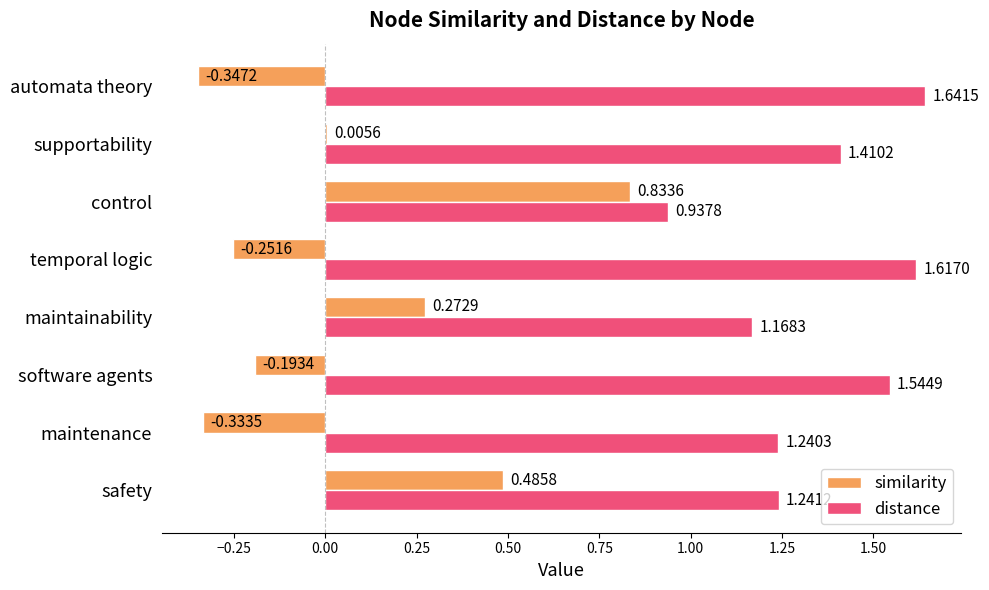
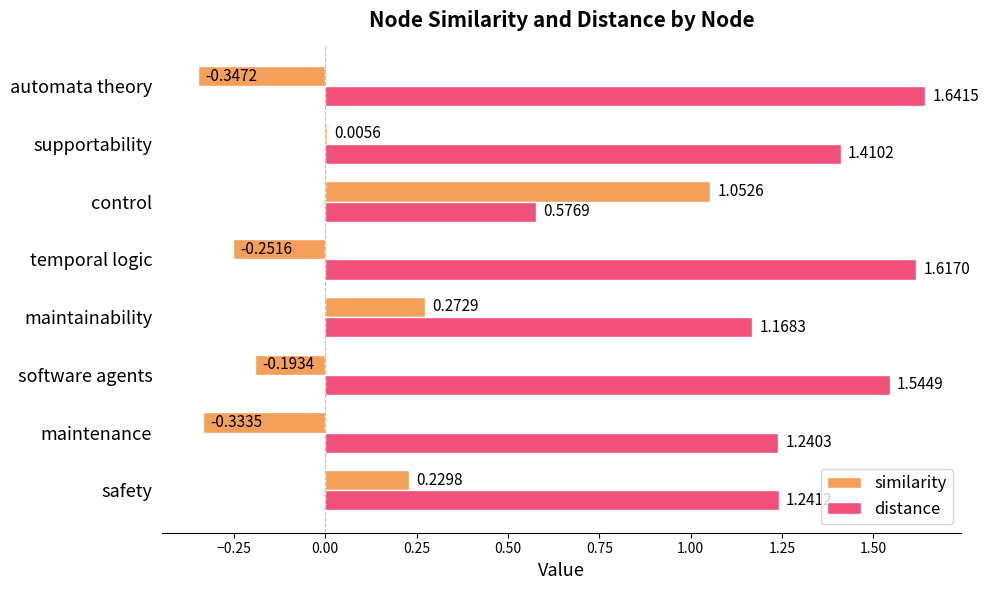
similarity, control: 0.8336 -> 1.0526
distance, control: 0.9378 -> 0.5769
similarity, safety: 0.4858 -> 0.2298
